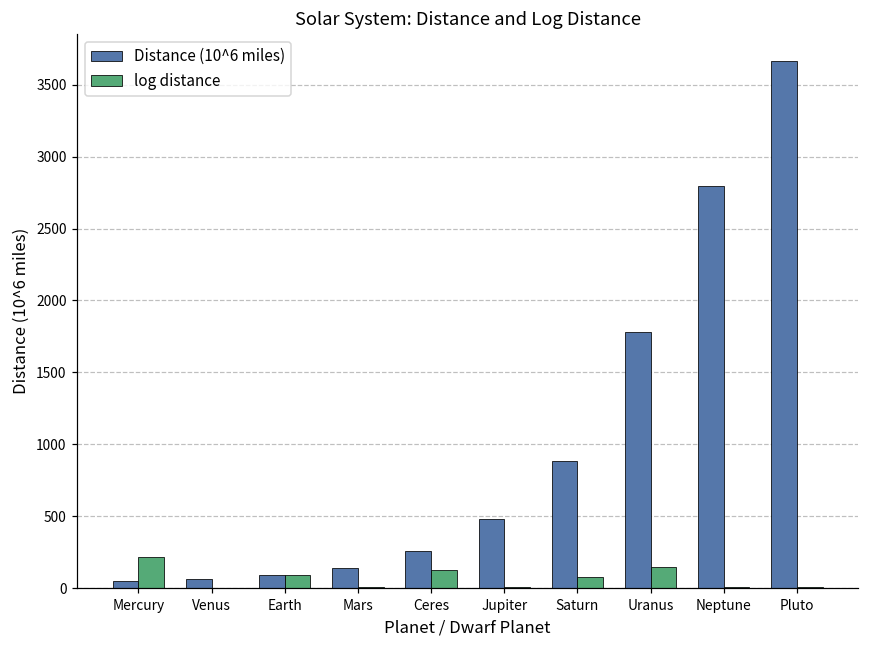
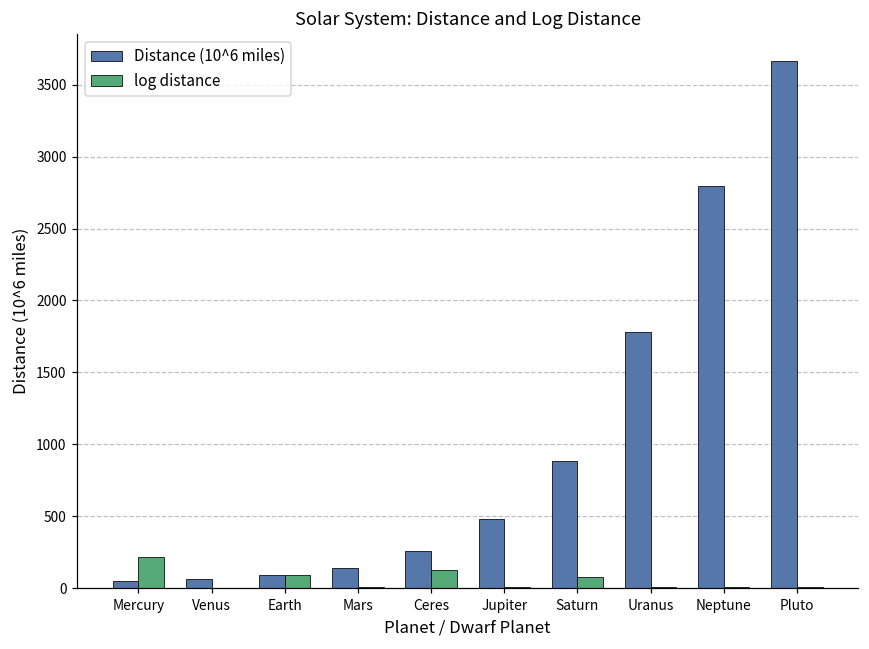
log distance, Uranus: 150 -> 10
